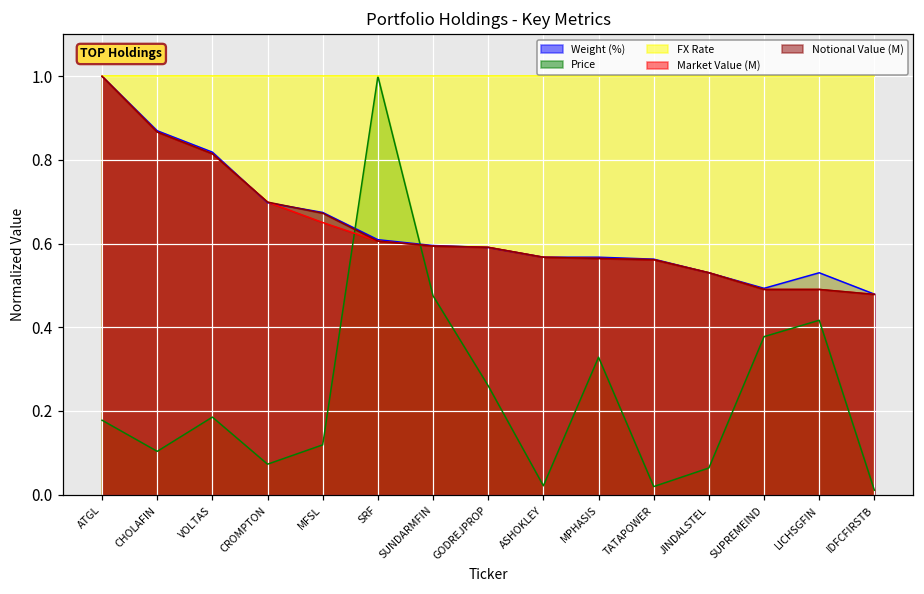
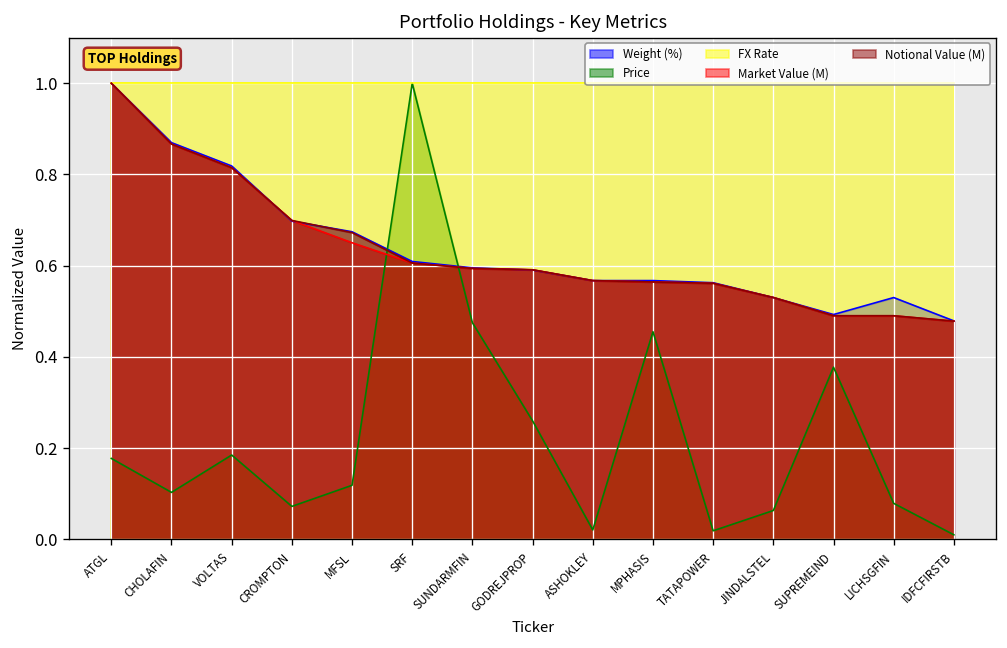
Price, MPHASIS: 0.33 -> 0.46
Price, LICHSGFIN: 0.42 -> 0.08
